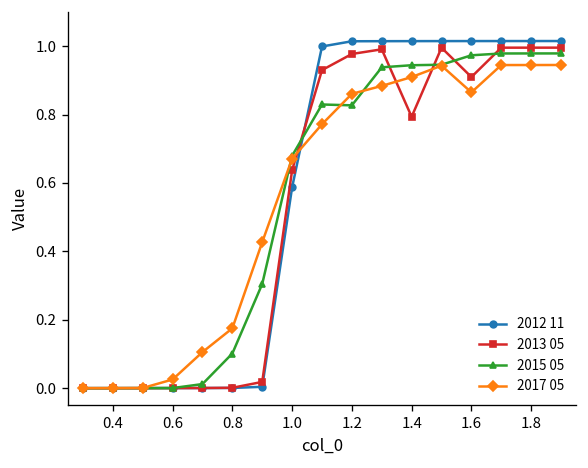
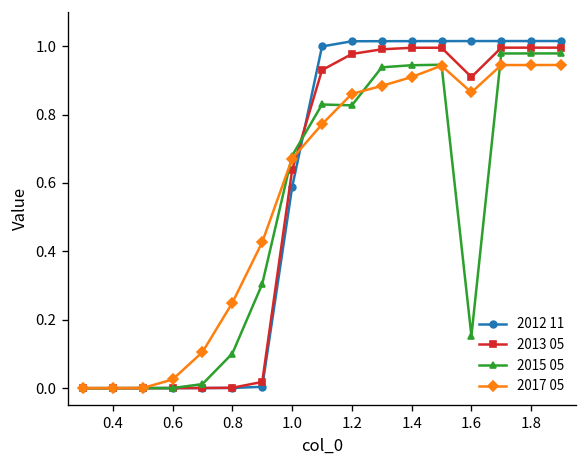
2017 05, 0.8: 0.18 -> 0.25
2013 05, 1.4: 0.79 -> 1.00
2015 05, 1.6: 0.97 -> 0.15
